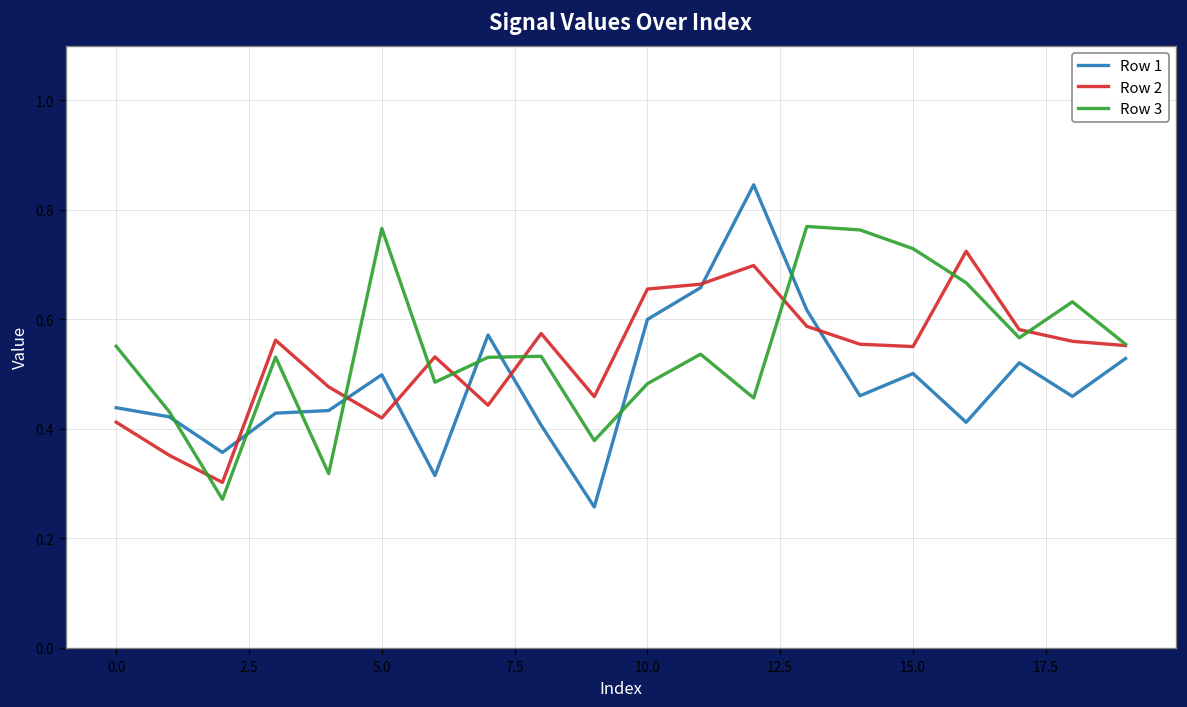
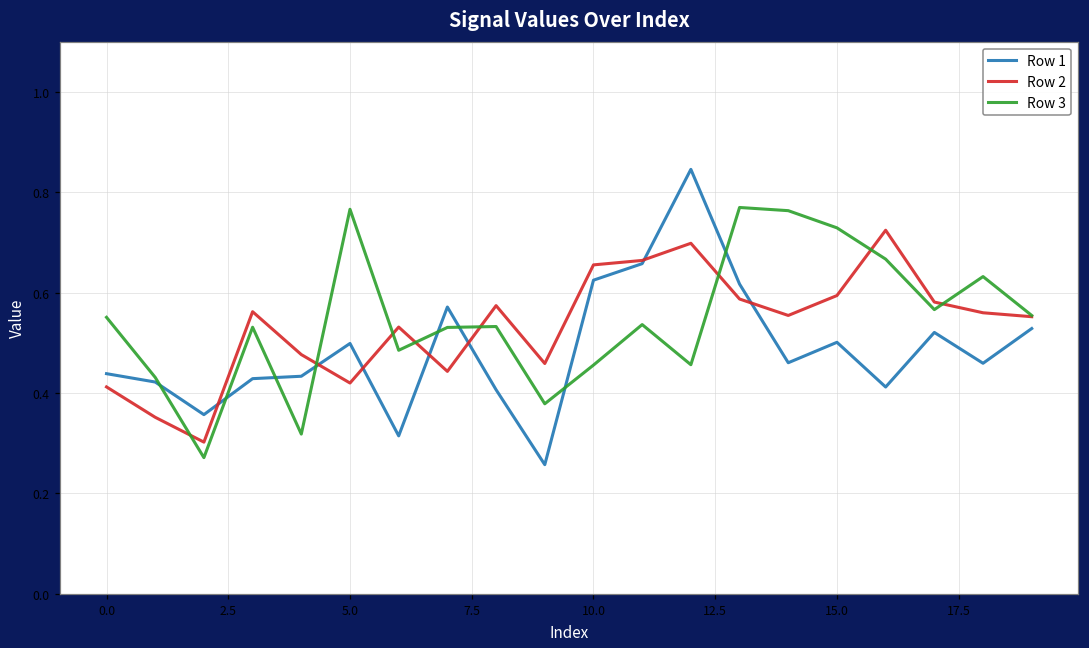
Row 1, 10.0: 0.60 -> 0.62
Row 3, 10.0: 0.48 -> 0.46
Row 2, 15.0: 0.55 -> 0.59
